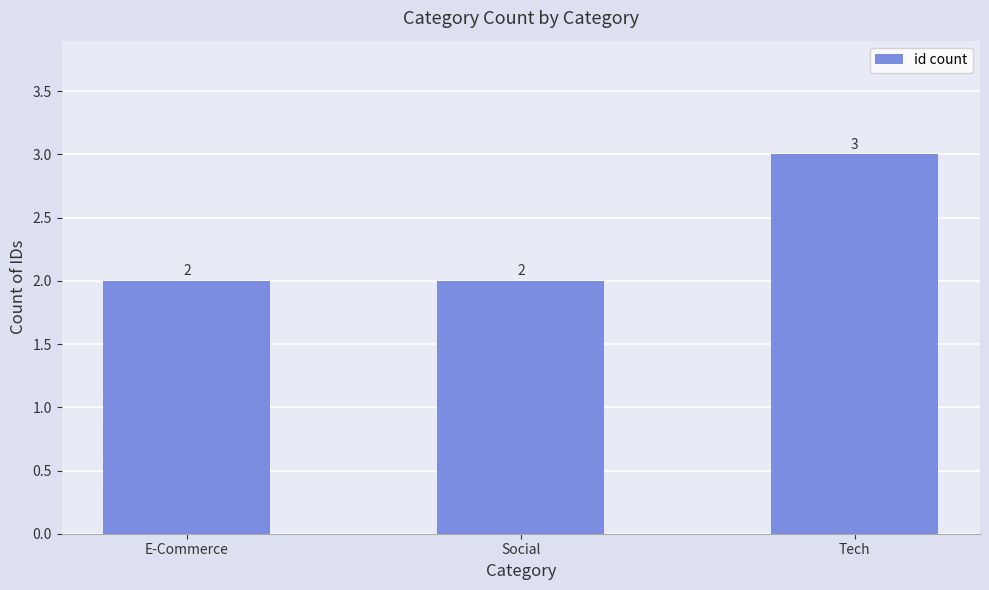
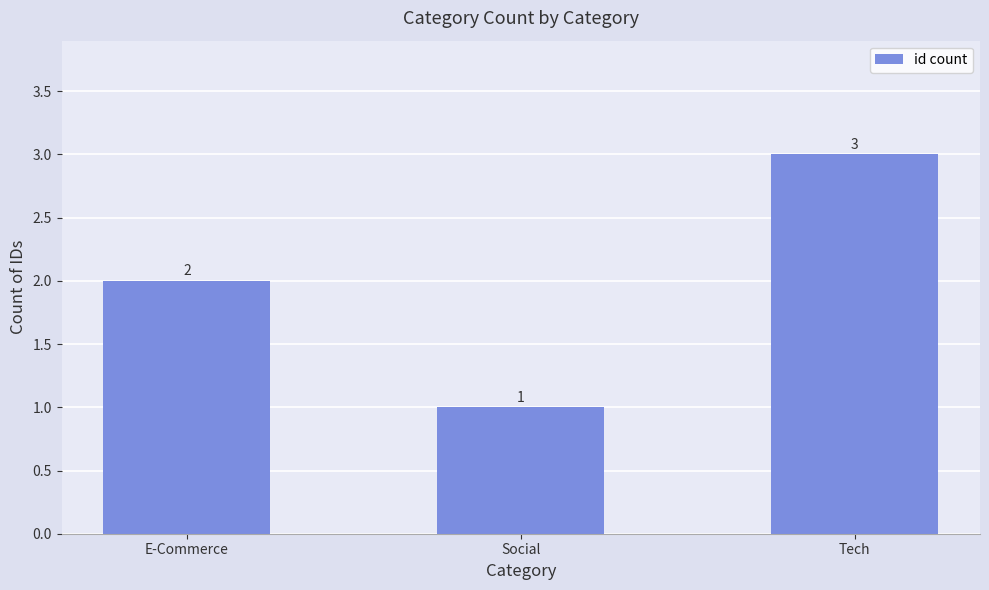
Social: 2 -> 1
